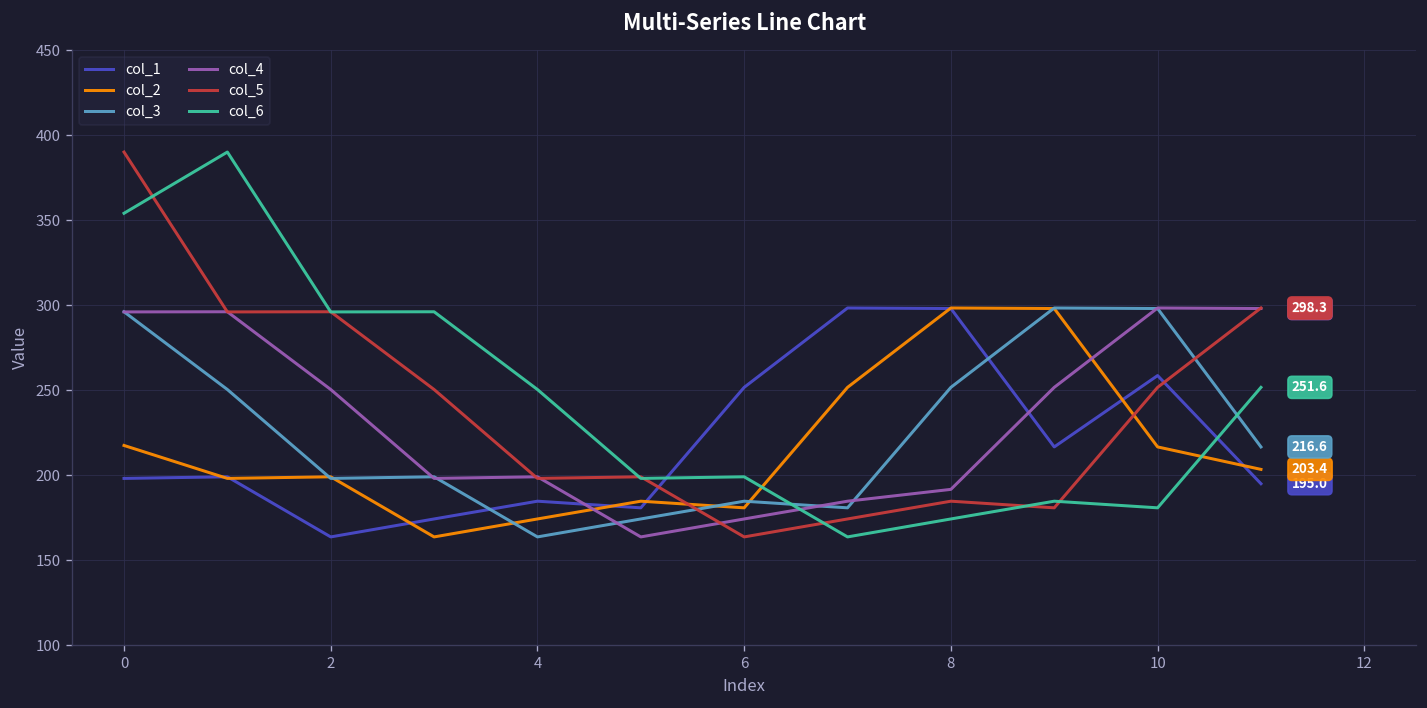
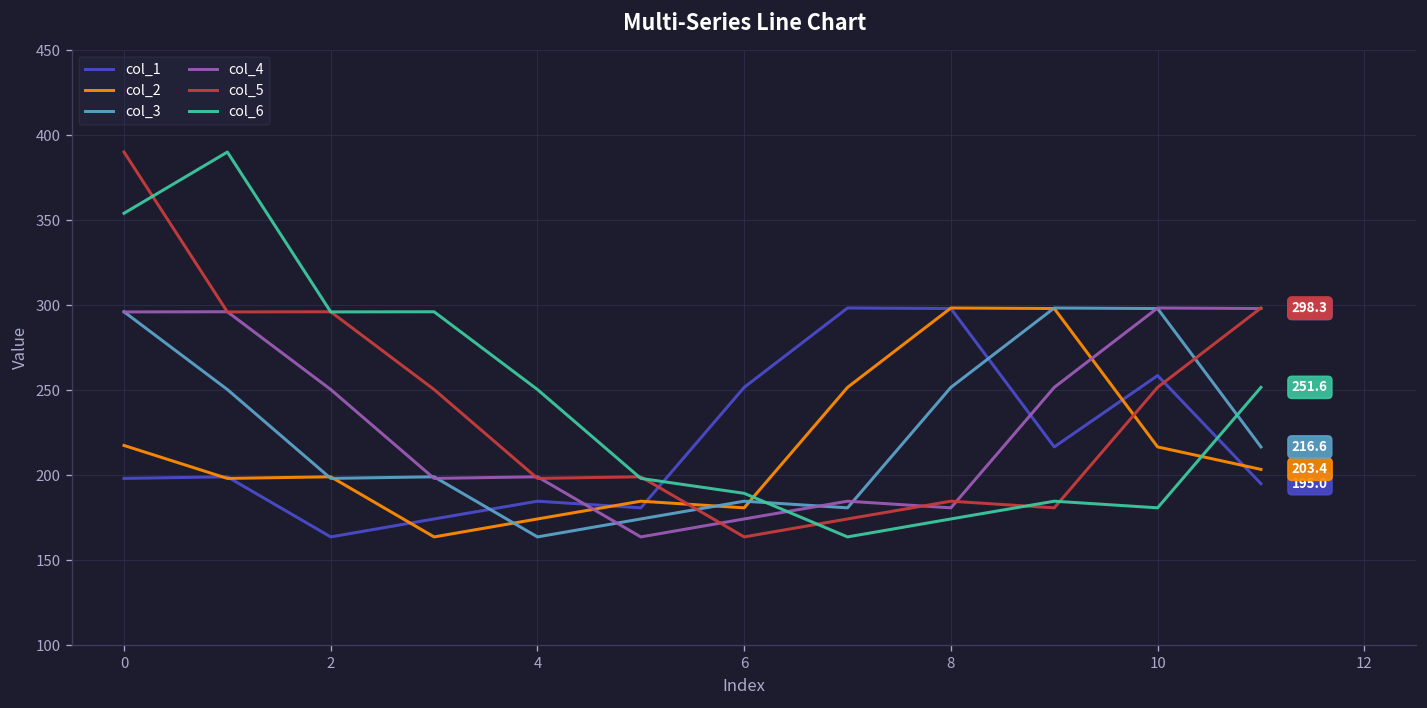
col_6, 6: 199 -> 189
col_4, 8: 192 -> 181
